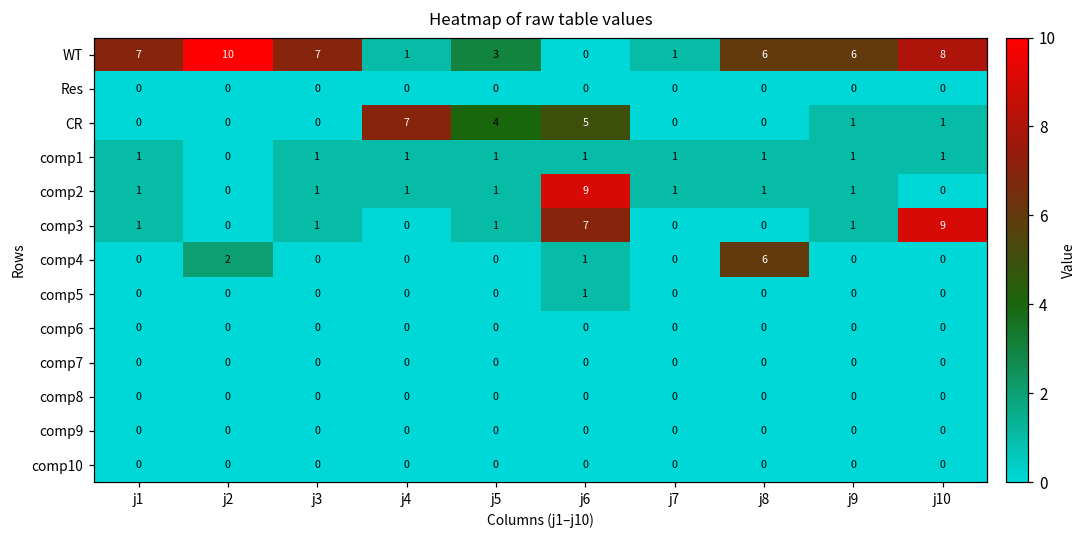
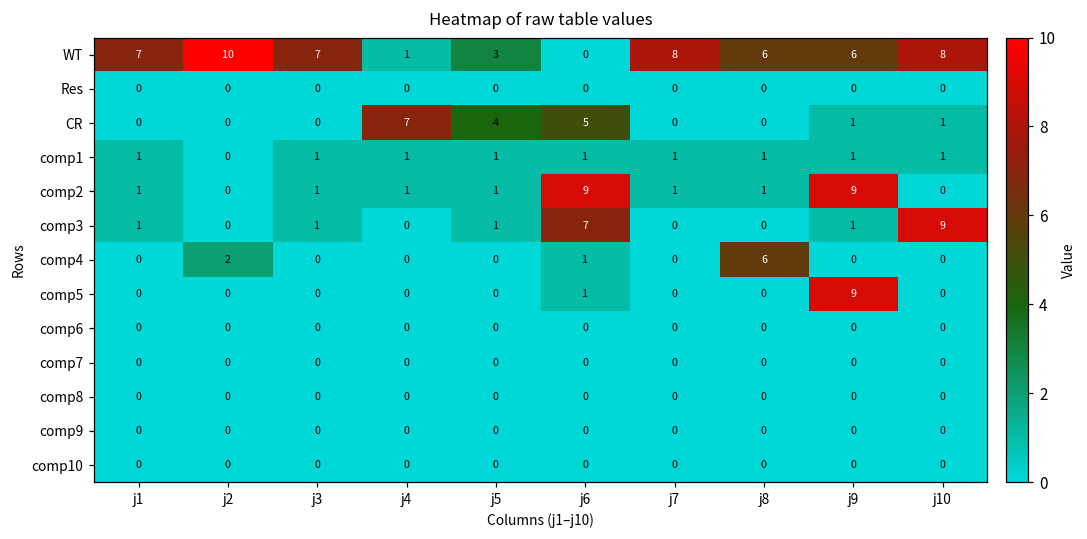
WT, j7: 1 -> 8
comp2, j9: 1 -> 9
comp5, j9: 0 -> 9
